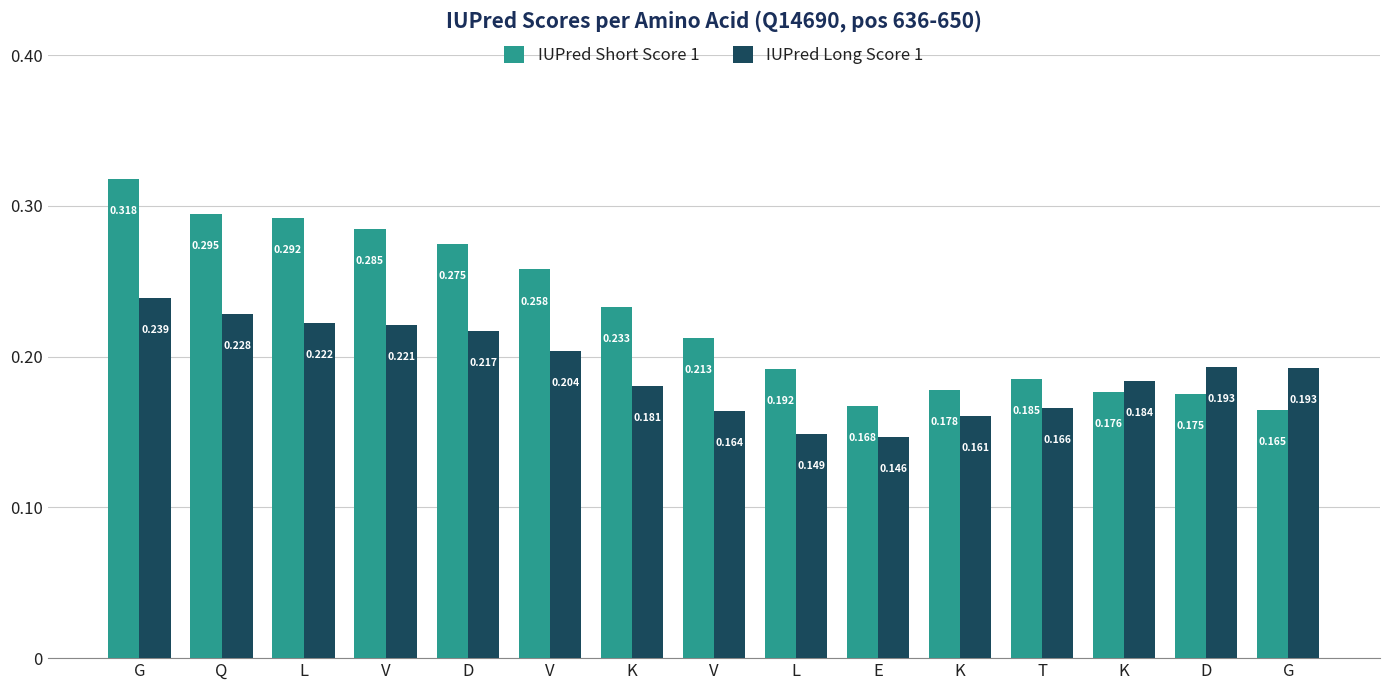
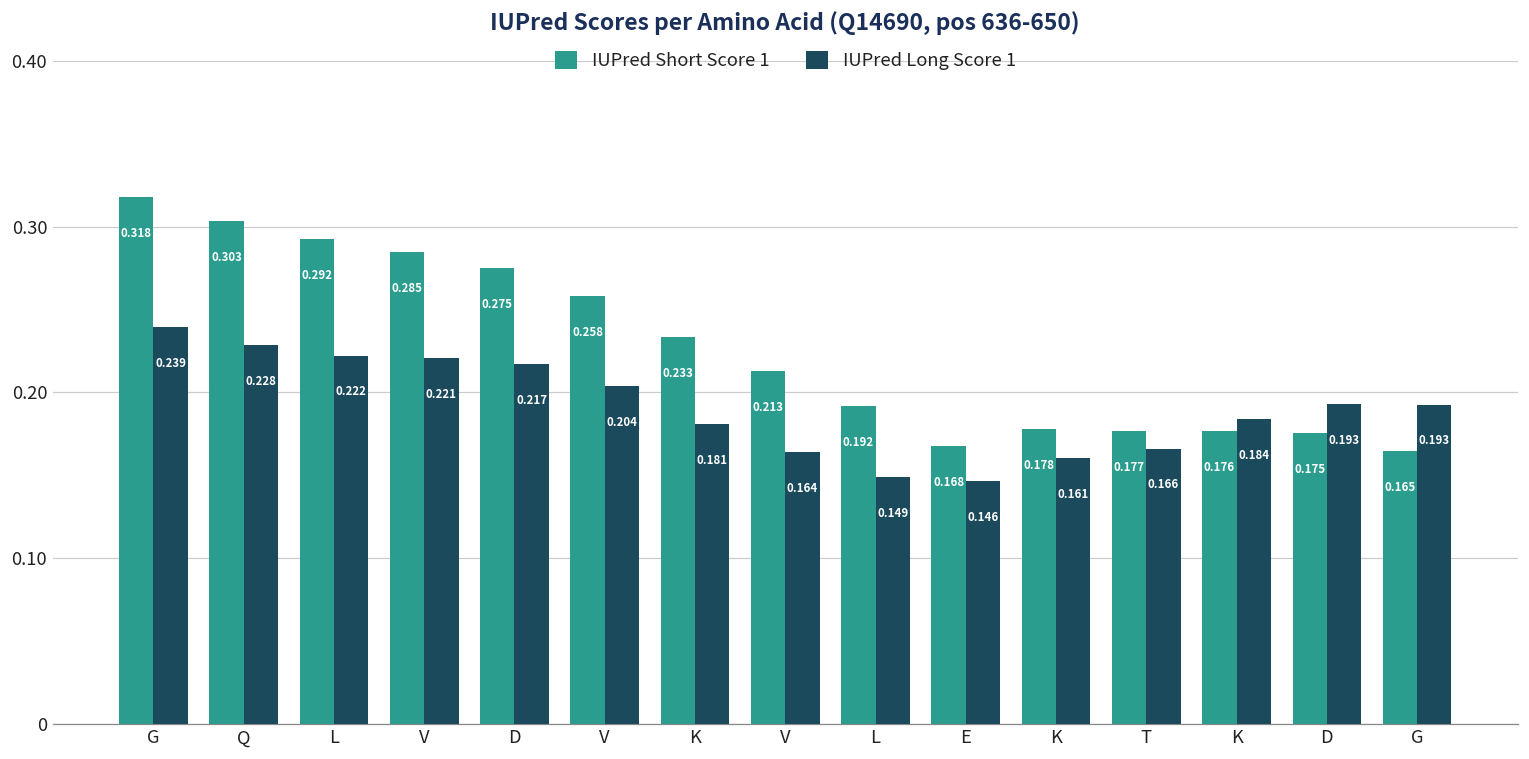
IUPred Short Score 1, Q: 0.295 -> 0.303
IUPred Short Score 1, T: 0.185 -> 0.177
